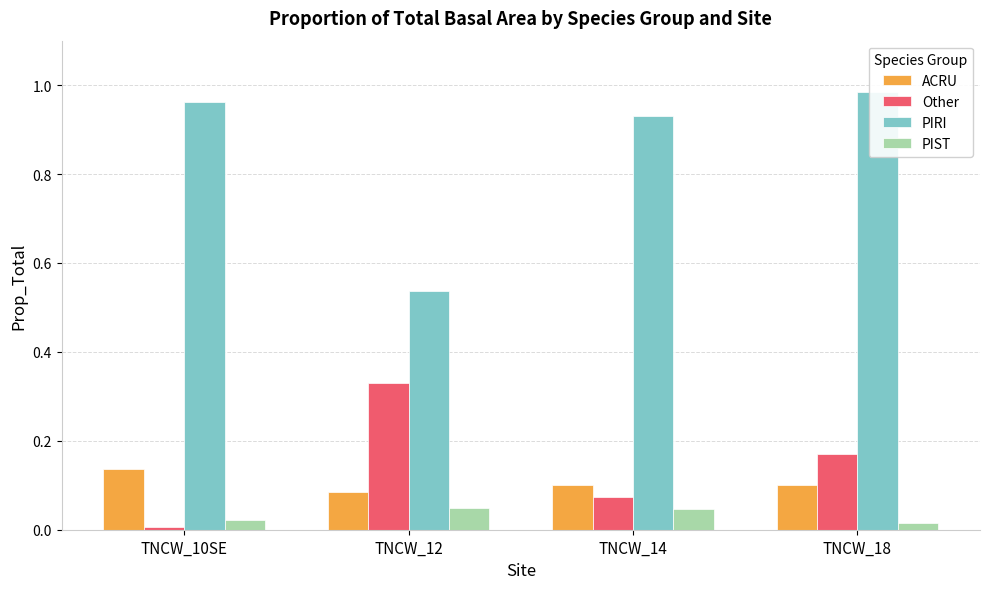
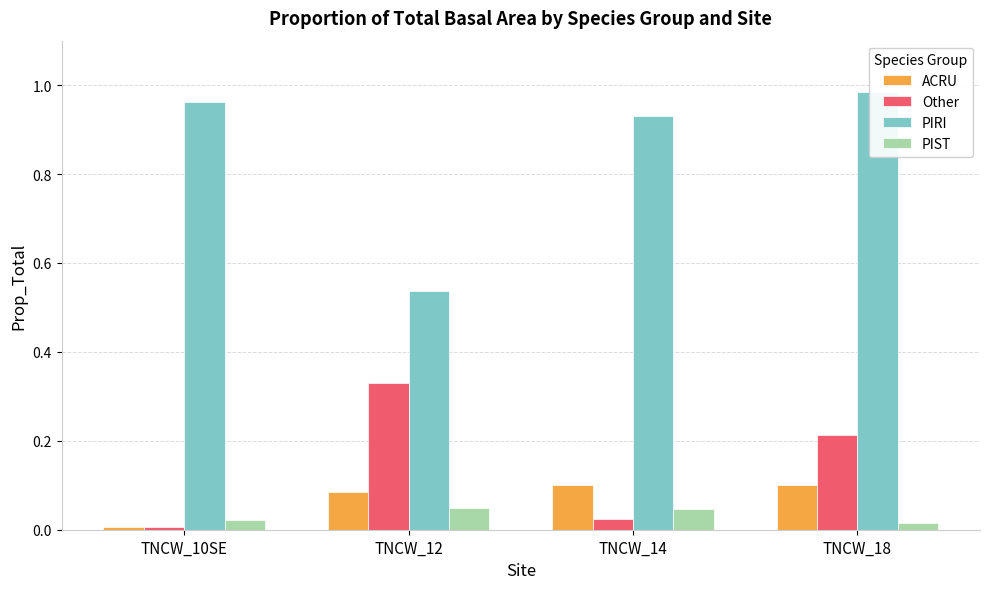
ACRU, TNCW_10SE: 0.14 -> 0.01
Other, TNCW_14: 0.07 -> 0.02
Other, TNCW_18: 0.17 -> 0.21
